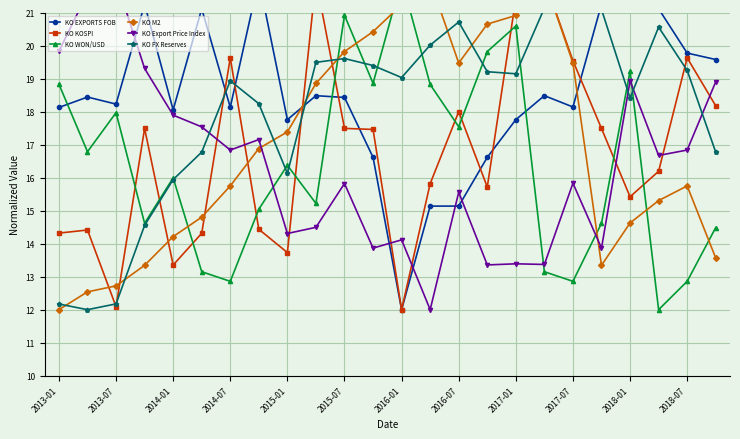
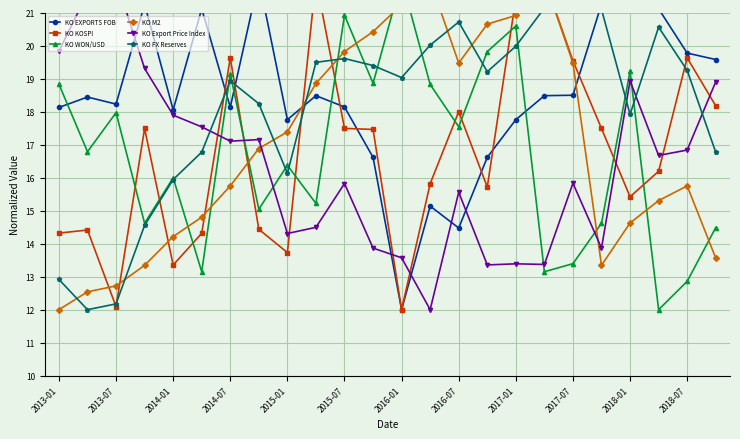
KO FX Reserves, 2013-01: 12.2 -> 12.9
KO WON/USD, 2014-07: 12.9 -> 19.1
KO Export Price Index, 2014-07: 16.8 -> 17.1
KO EXPORTS FOB, 2015-07: 18.4 -> 18.1
KO Export Price Index, 2016-01: 14.1 -> 13.6
KO EXPORTS FOB, 2016-07: 15.1 -> 14.5
KO FX Reserves, 2017-01: 19.1 -> 20.0
KO EXPORTS FOB, 2017-07: 18.1 -> 18.5
KO WON/USD, 2017-07: 12.9 -> 13.4
KO FX Reserves, 2018-01: 18.4 -> 17.9
